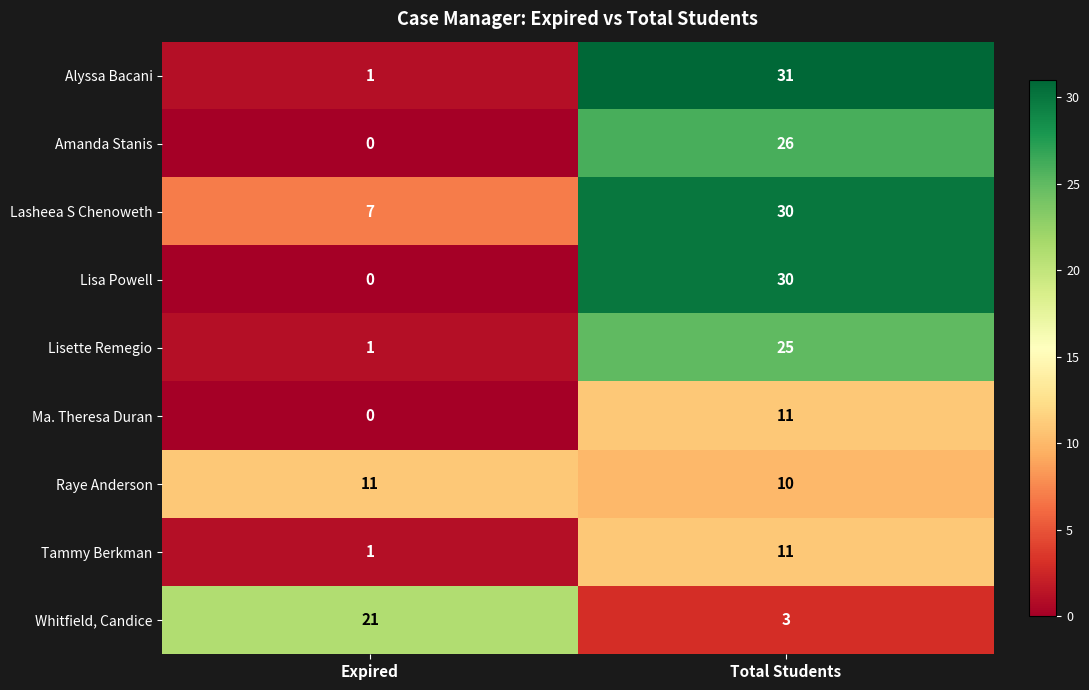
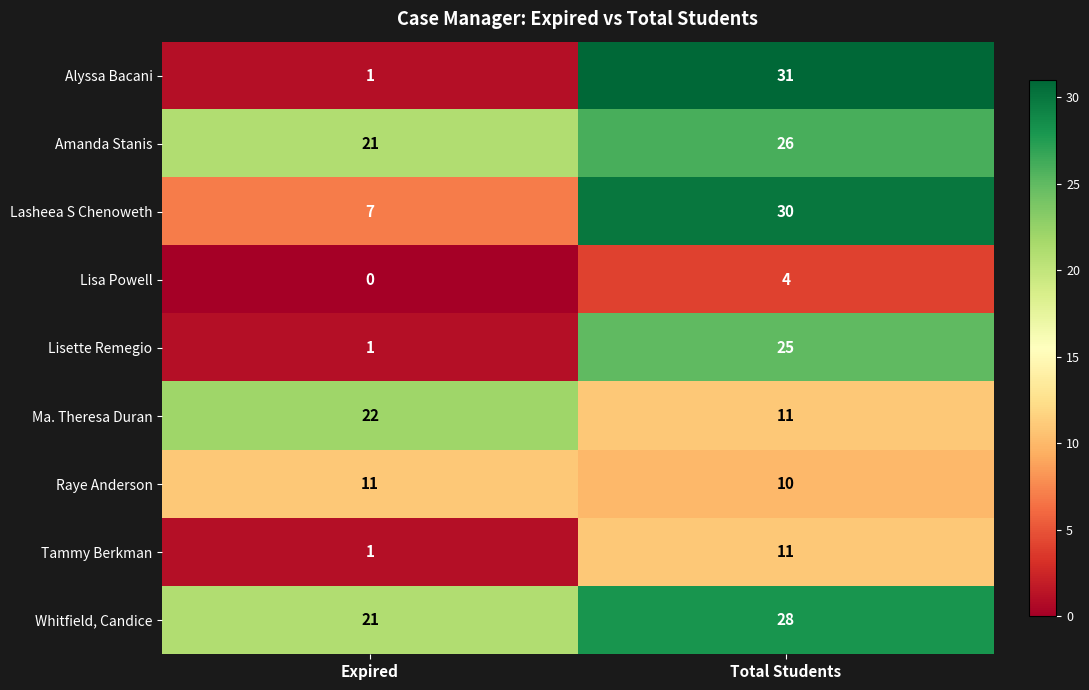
Amanda Stanis, Expired: 0 -> 21
Lisa Powell, Total Students: 30 -> 4
Ma. Theresa Duran, Expired: 0 -> 22
Whitfield, Candice, Total Students: 3 -> 28
